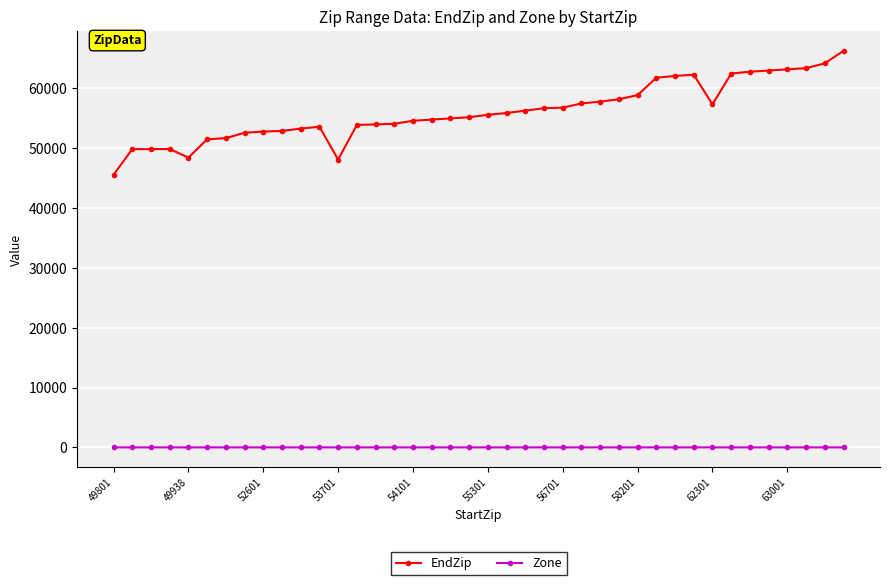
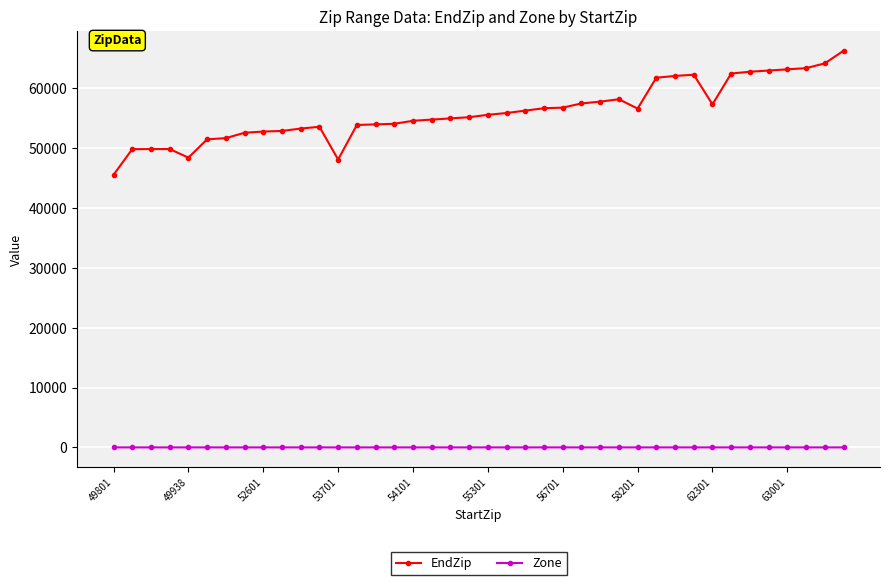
EndZip, 58201: 59000 -> 57000
